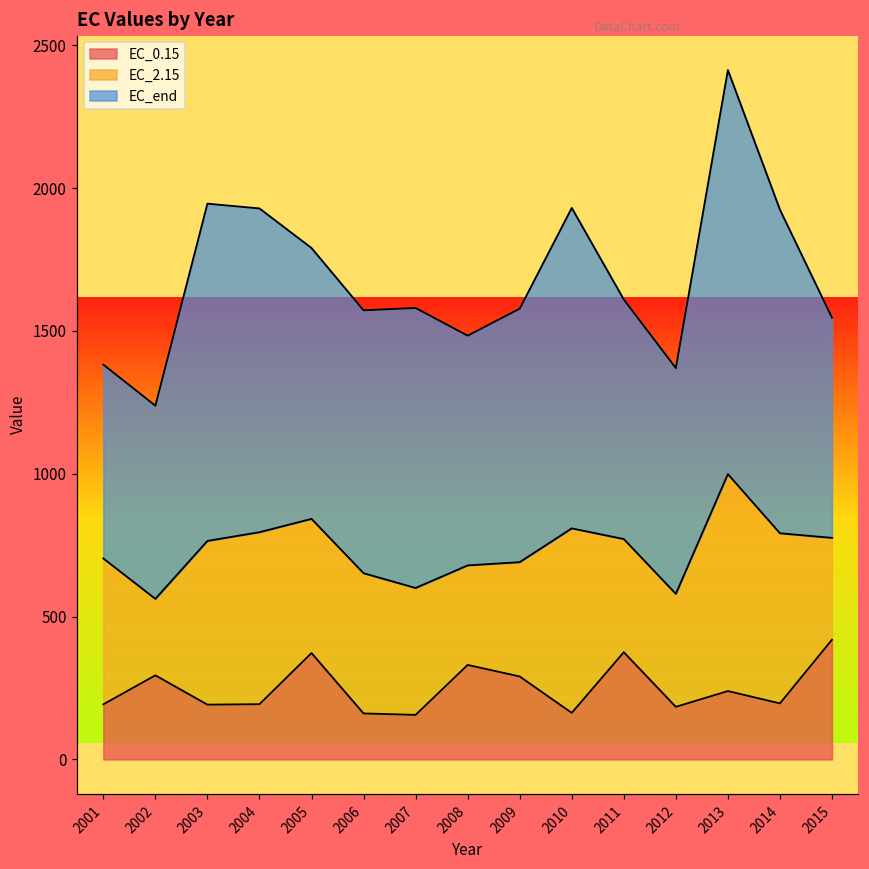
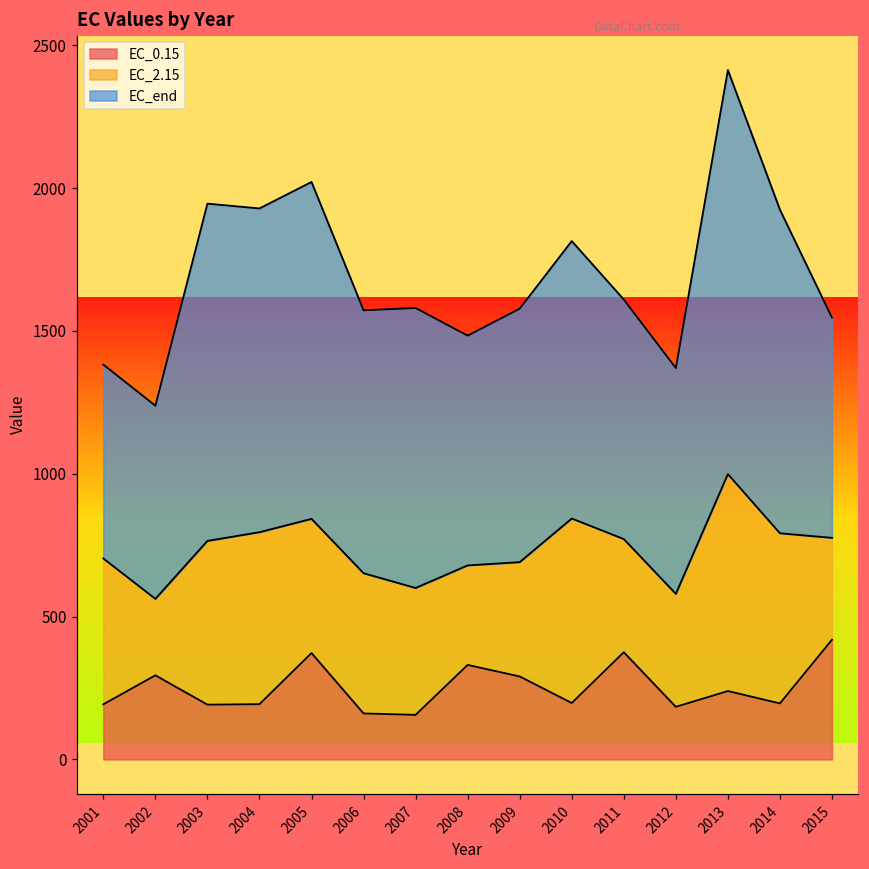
EC_end, 2005: 950 -> 1180
EC_0.15, 2010: 160 -> 200
EC_end, 2010: 1120 -> 970
